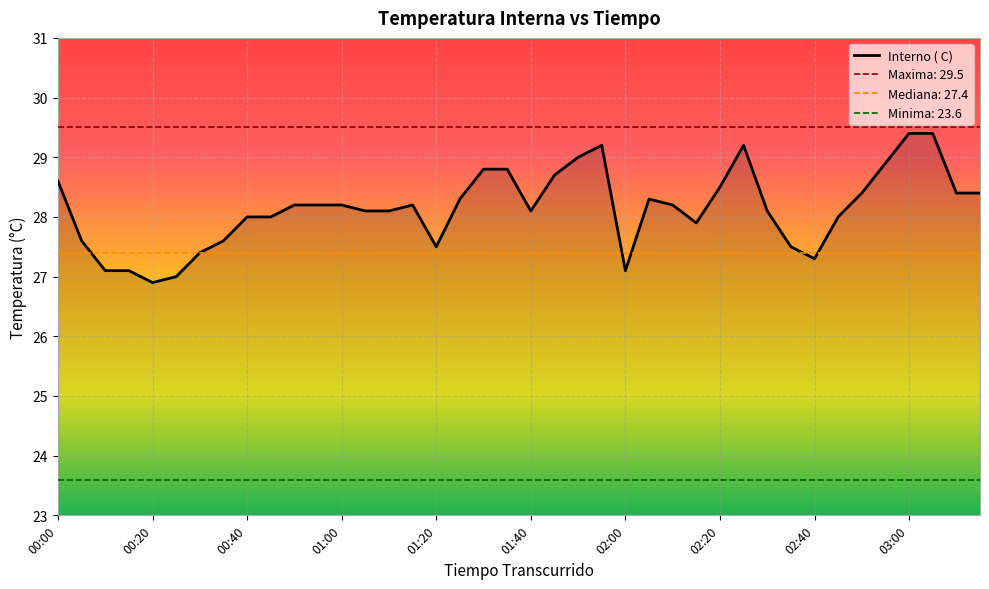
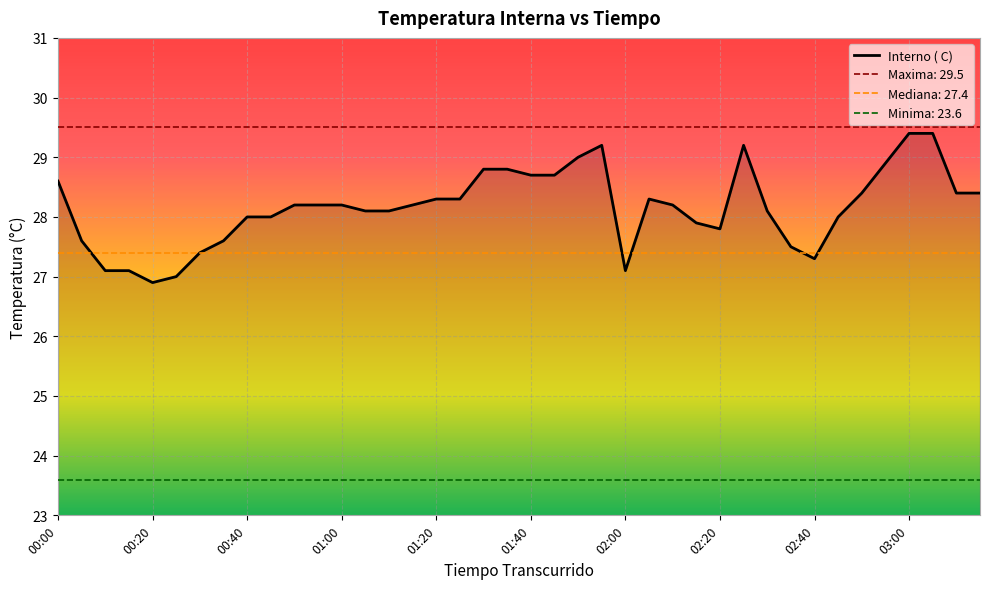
01:20: 27.5 -> 28.3
01:40: 28.1 -> 28.7
02:20: 28.5 -> 27.8
